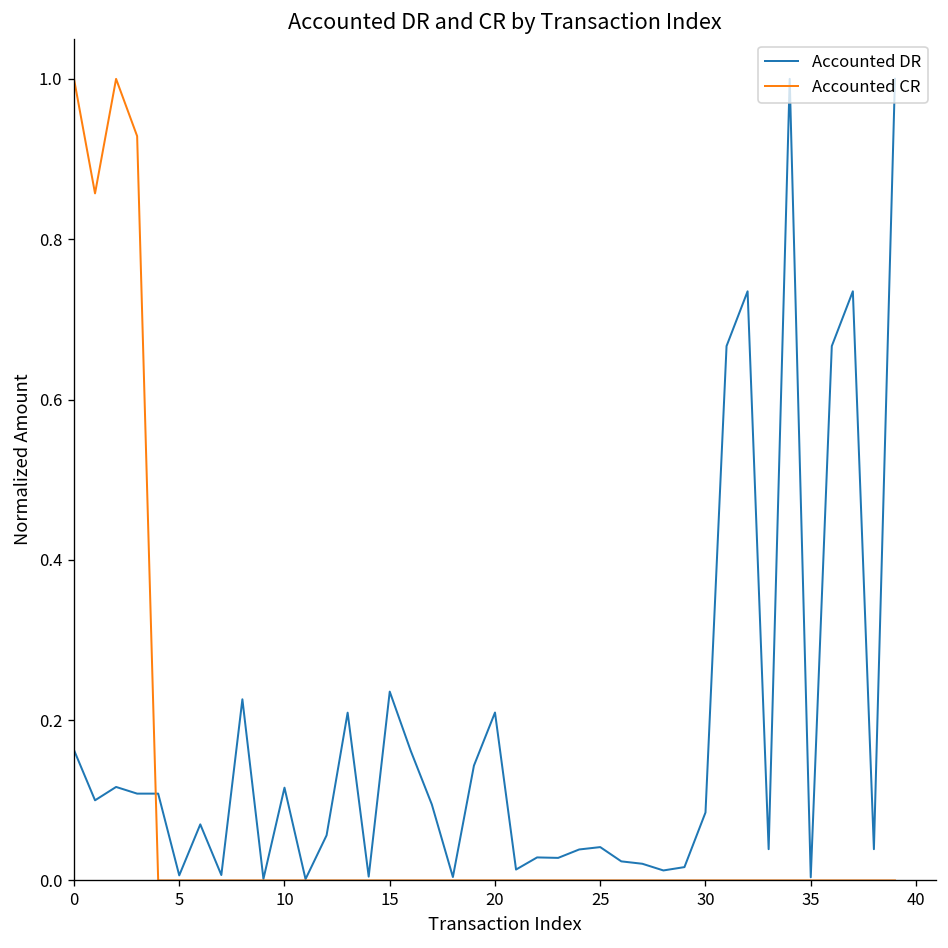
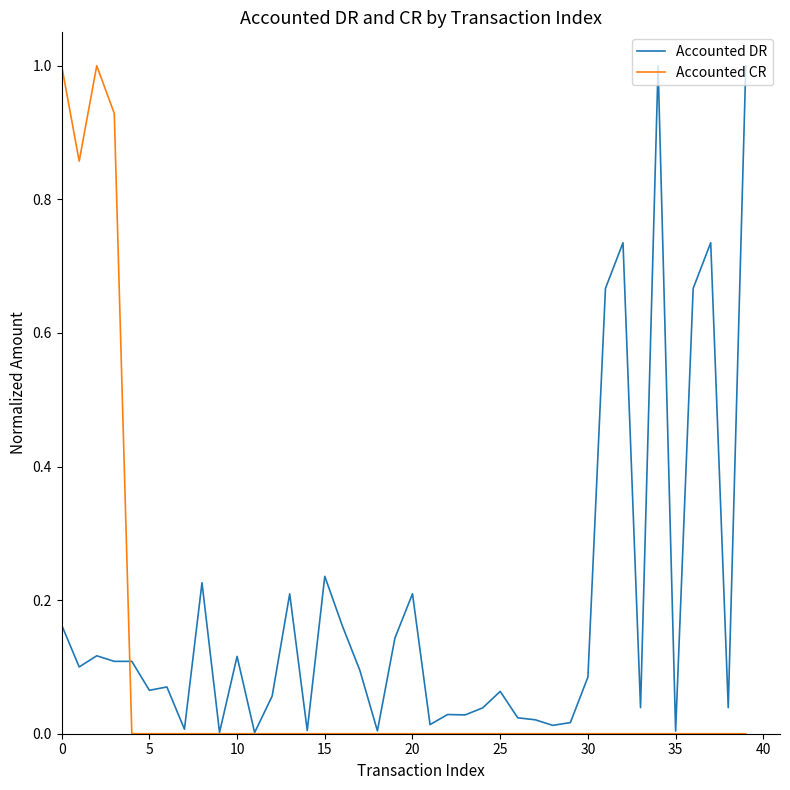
Accounted DR, 5: 0.01 -> 0.07
Accounted DR, 25: 0.04 -> 0.06
